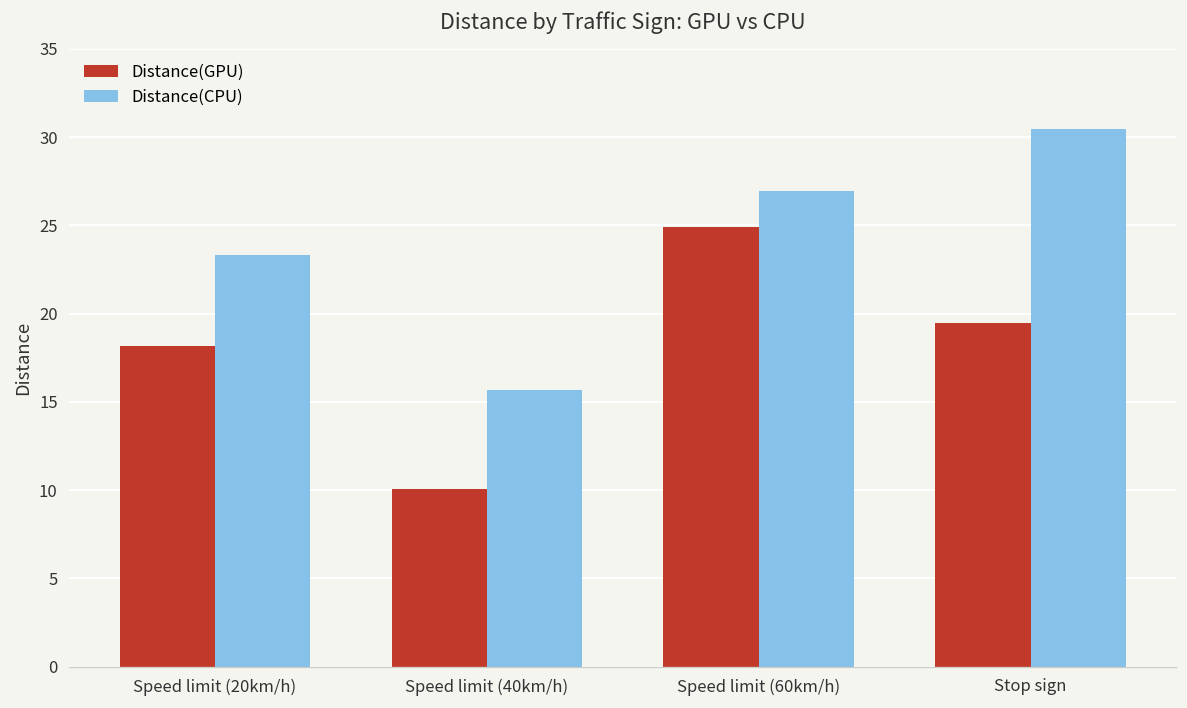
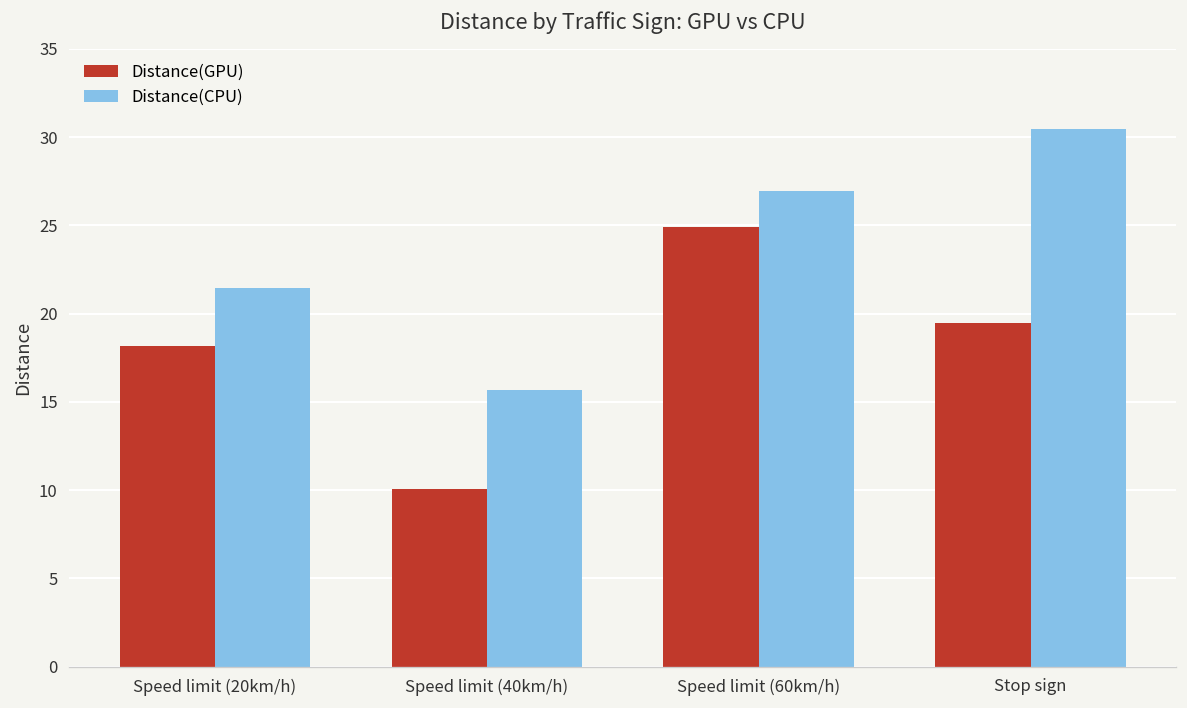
Distance(CPU), Speed limit (20km/h): 23.3 -> 21.4
